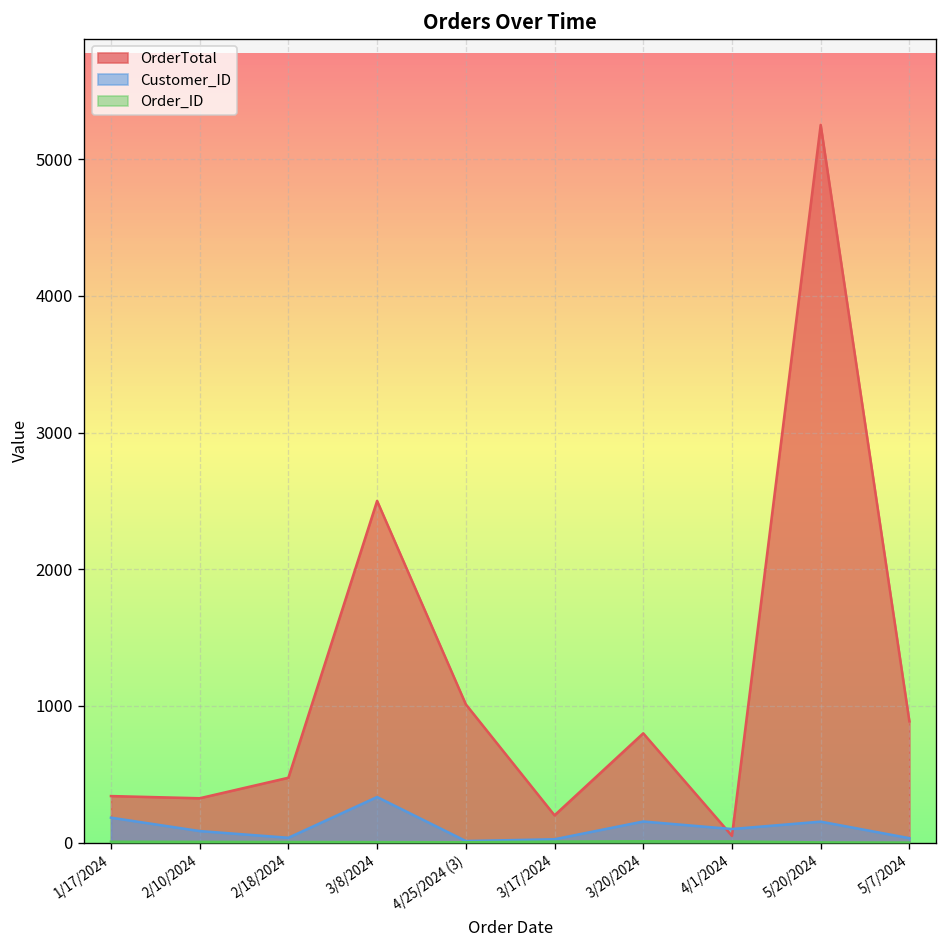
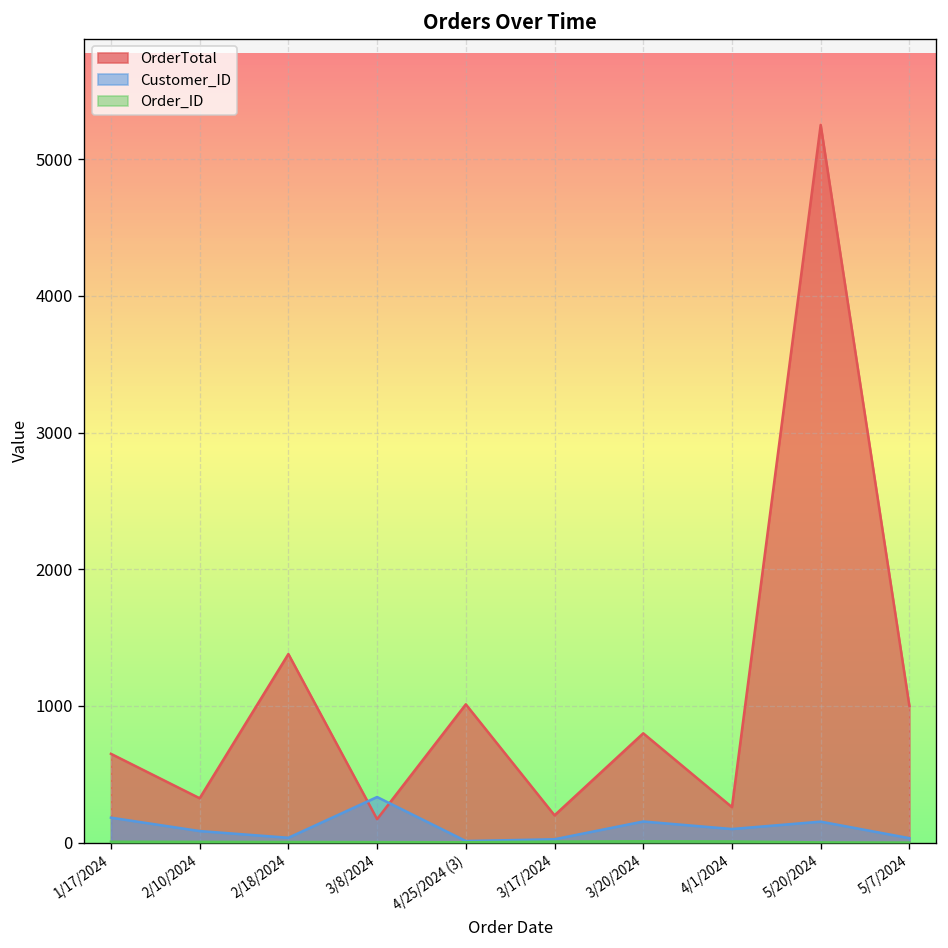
OrderTotal, 1/17/2024: 340 -> 650
OrderTotal, 2/18/2024: 480 -> 1380
OrderTotal, 3/8/2024: 2500 -> 170
OrderTotal, 4/1/2024: 50 -> 260
OrderTotal, 5/7/2024: 890 -> 1000
